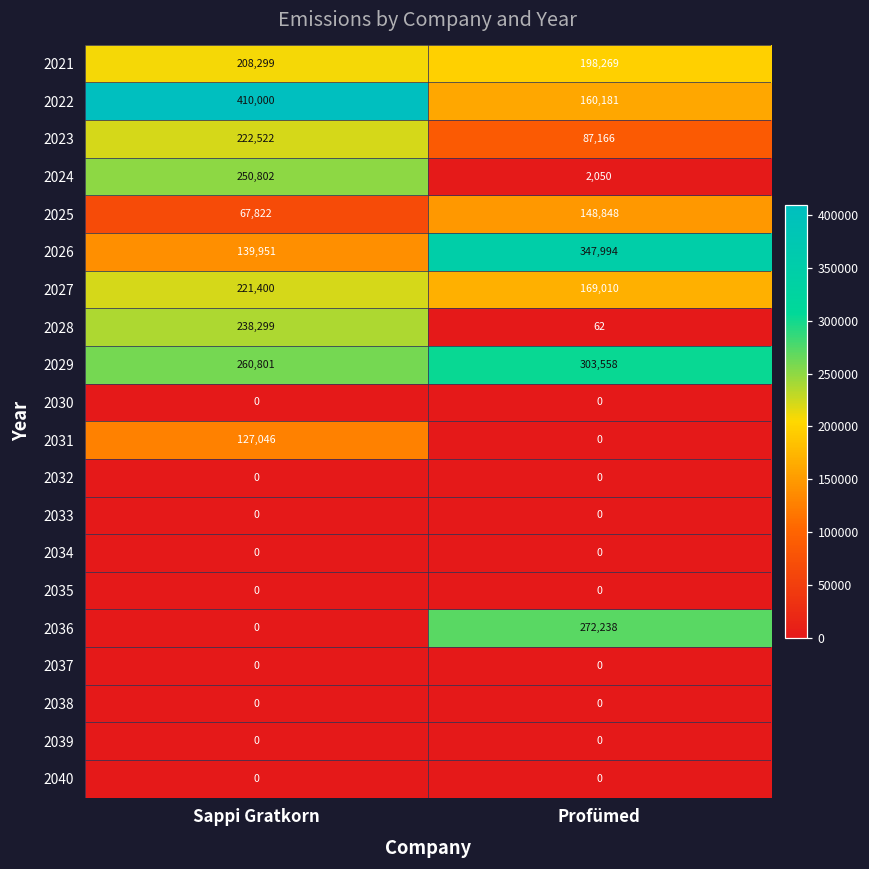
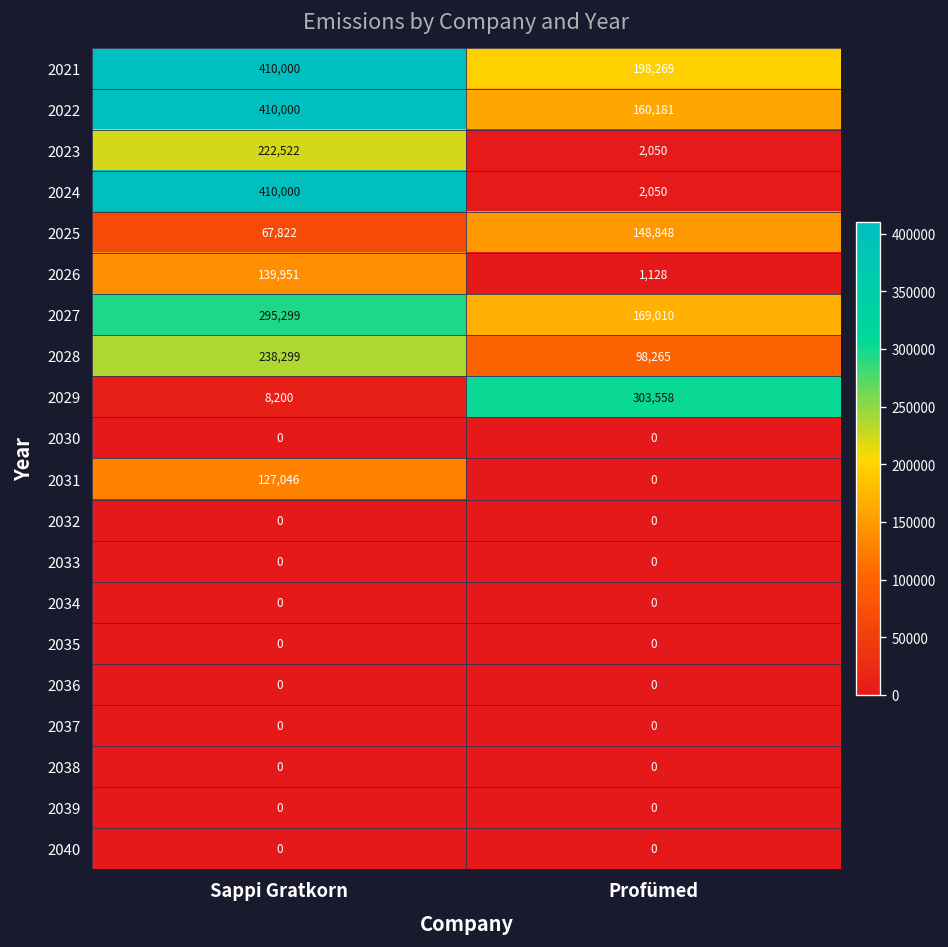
2021, Sappi Gratkorn: 208,299 -> 410,000
2023, Profümed: 87,166 -> 2,050
2024, Sappi Gratkorn: 250,802 -> 410,000
2026, Profümed: 347,994 -> 1,128
2027, Sappi Gratkorn: 221,400 -> 295,299
2028, Profümed: 62 -> 98,265
2029, Sappi Gratkorn: 260,801 -> 8,200
2036, Profümed: 272,238 -> 0
